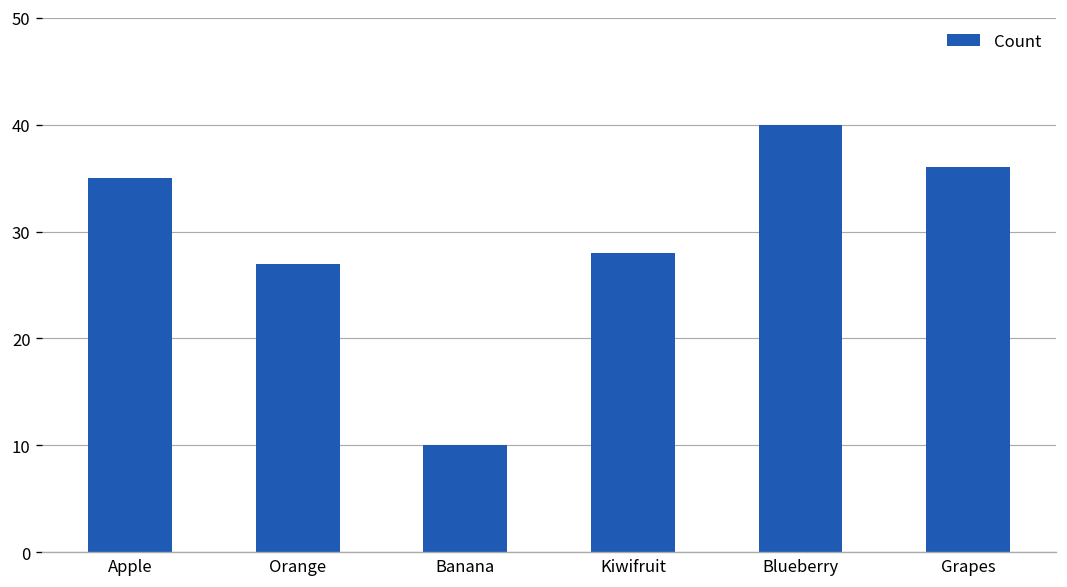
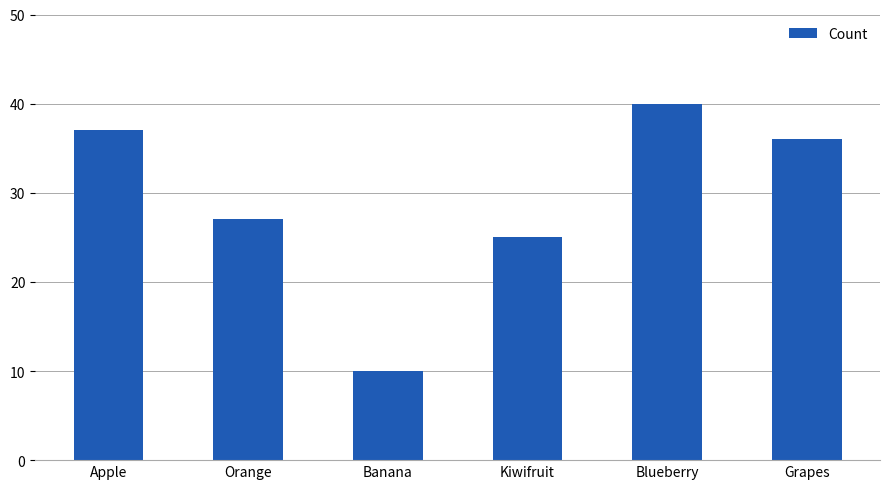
Apple: 35 -> 37
Kiwifruit: 28 -> 25
